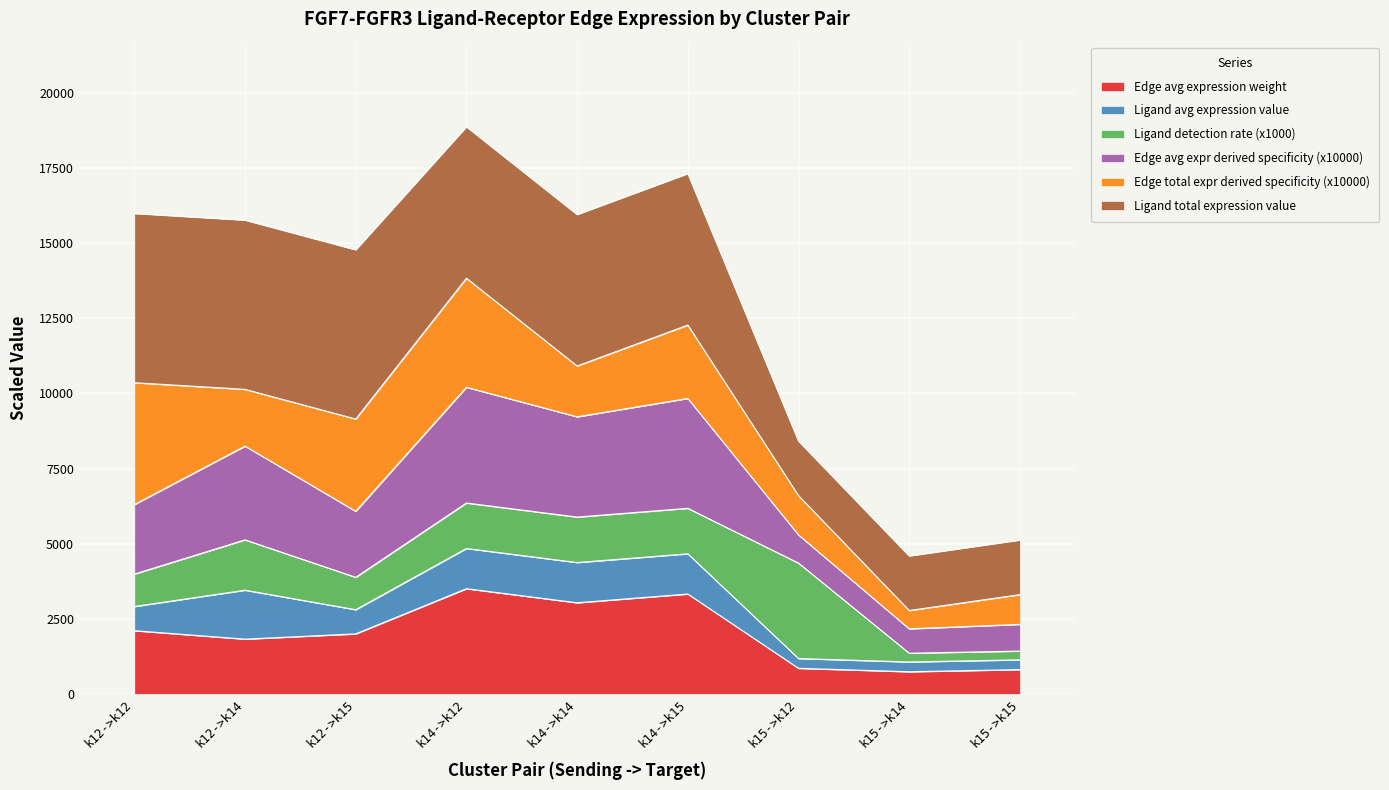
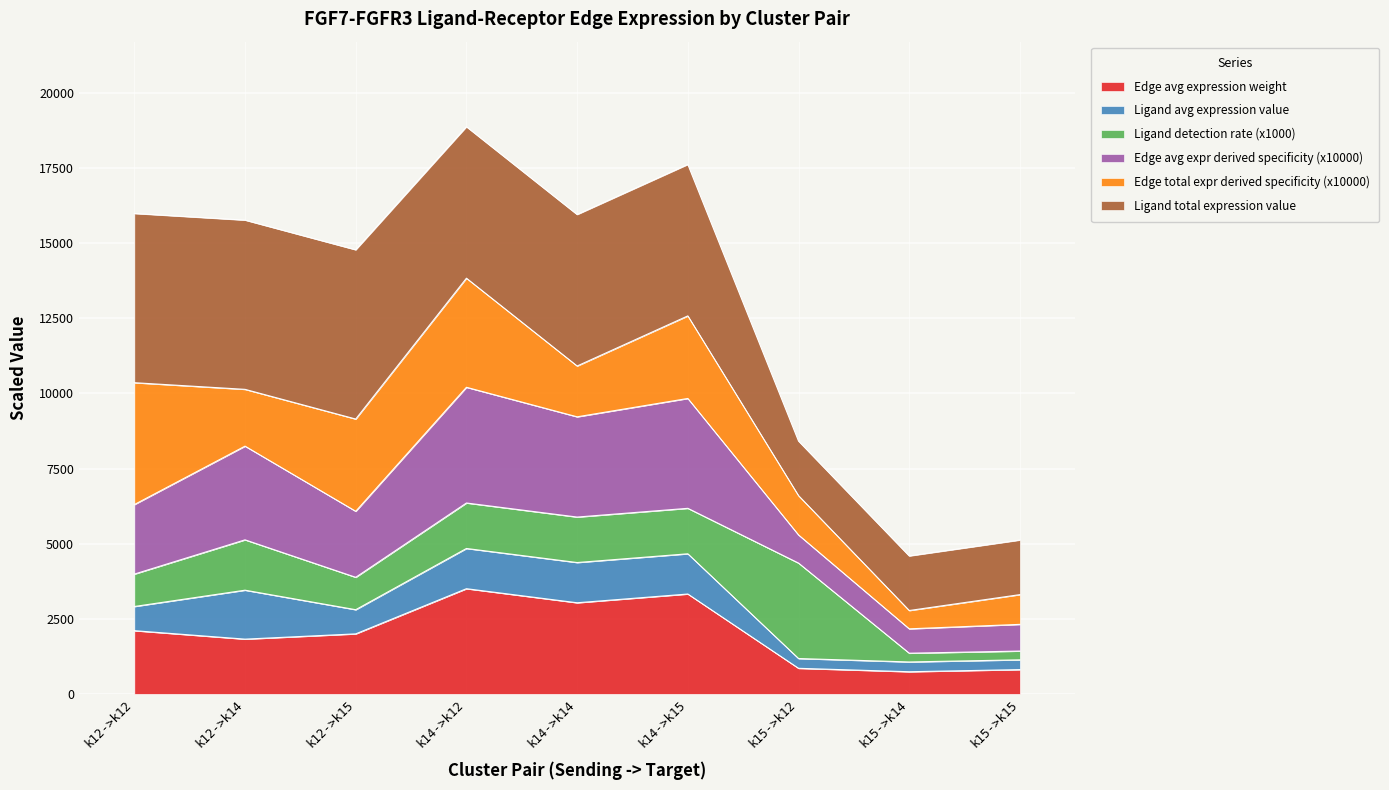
Edge total expr derived specificity (x10000), k14->k15: 2400 -> 2700
